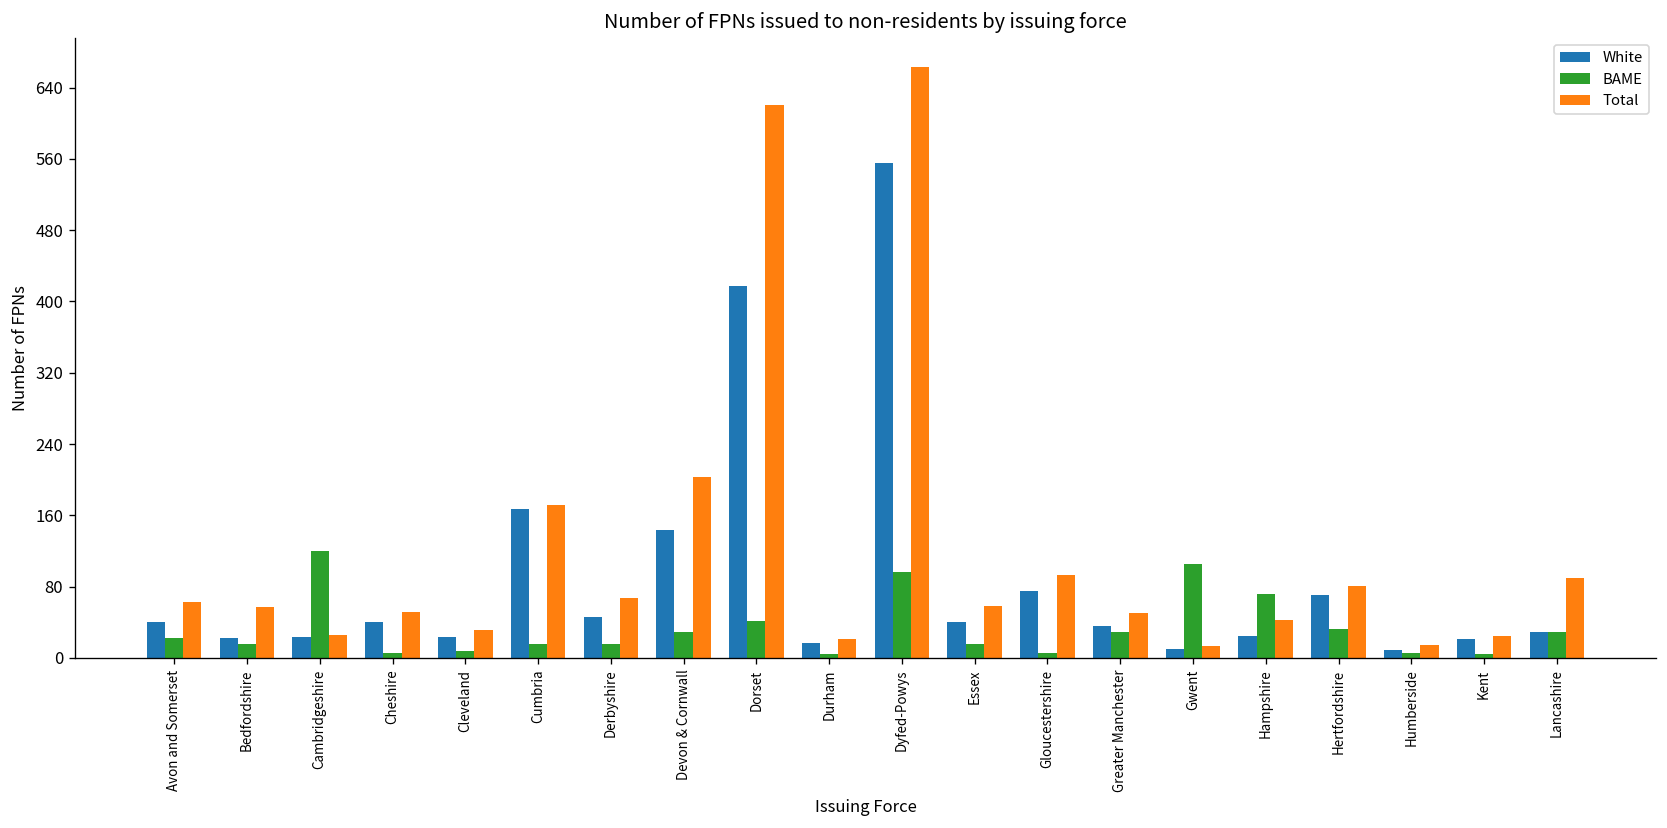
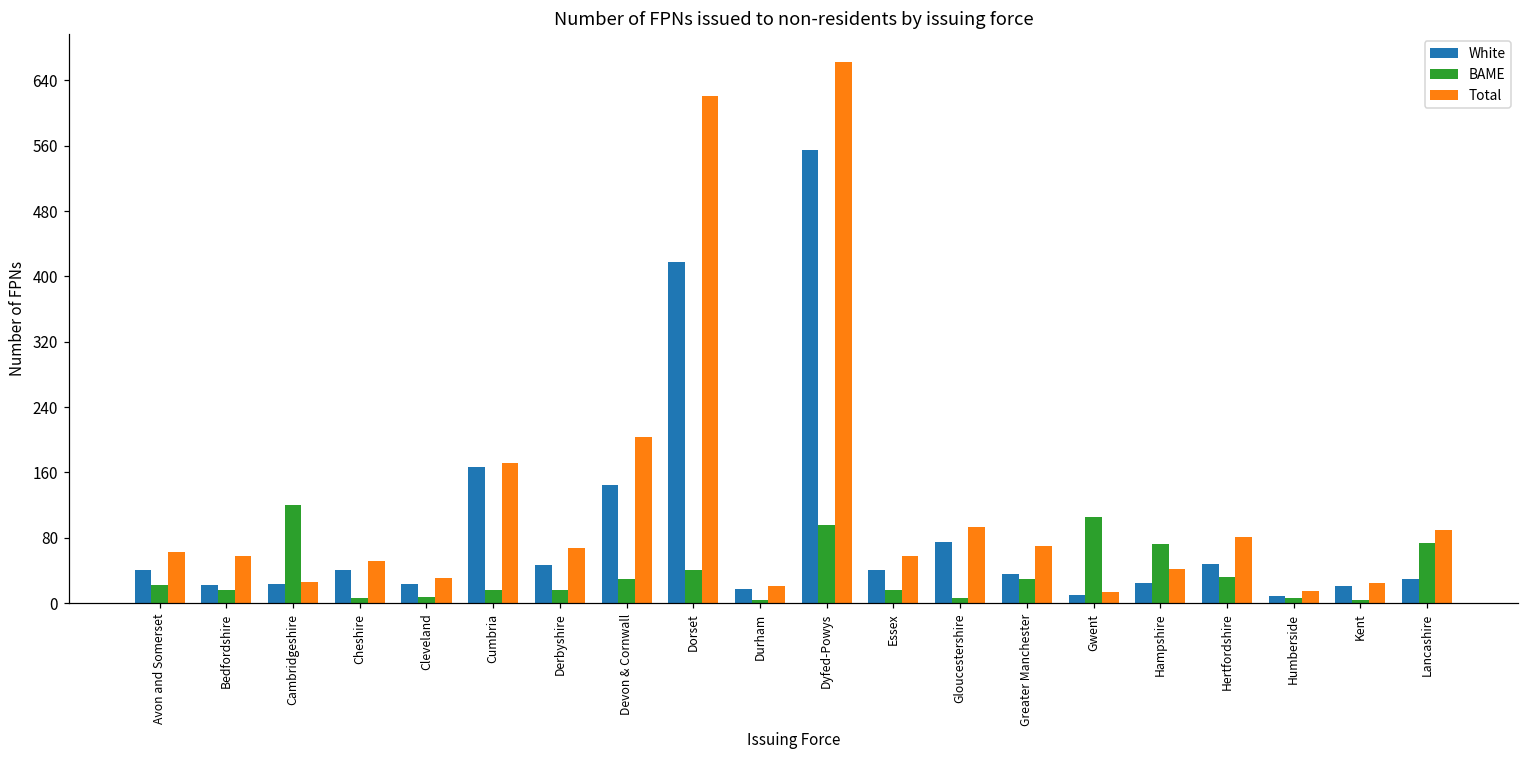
Total, Greater Manchester: 50 -> 70
White, Hertfordshire: 70 -> 50
BAME, Lancashire: 30 -> 70
